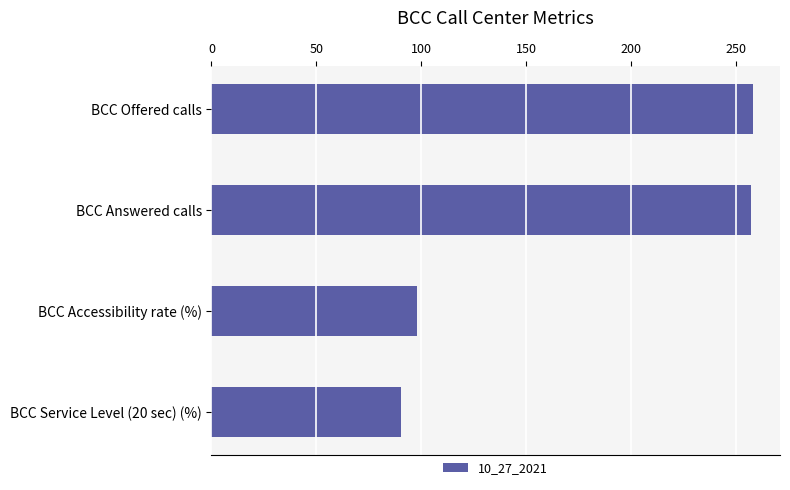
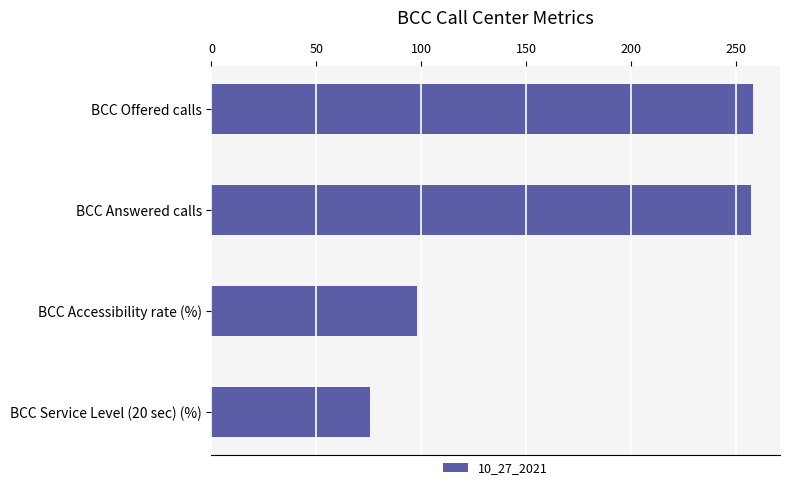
BCC Service Level (20 sec) (%): 90 -> 76
